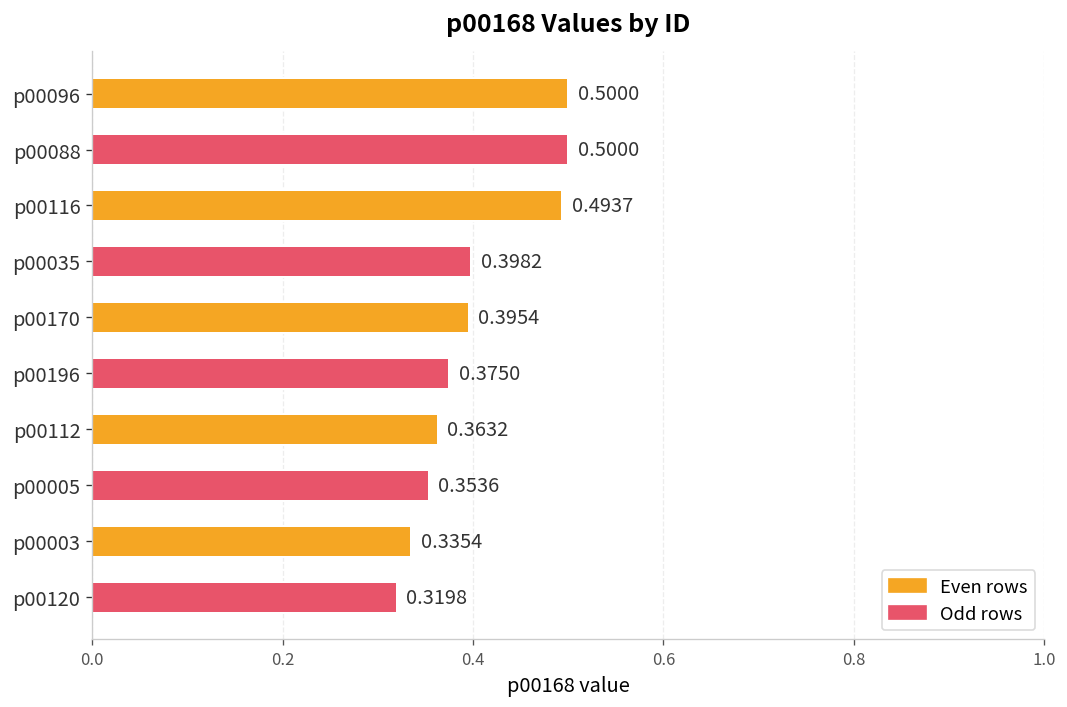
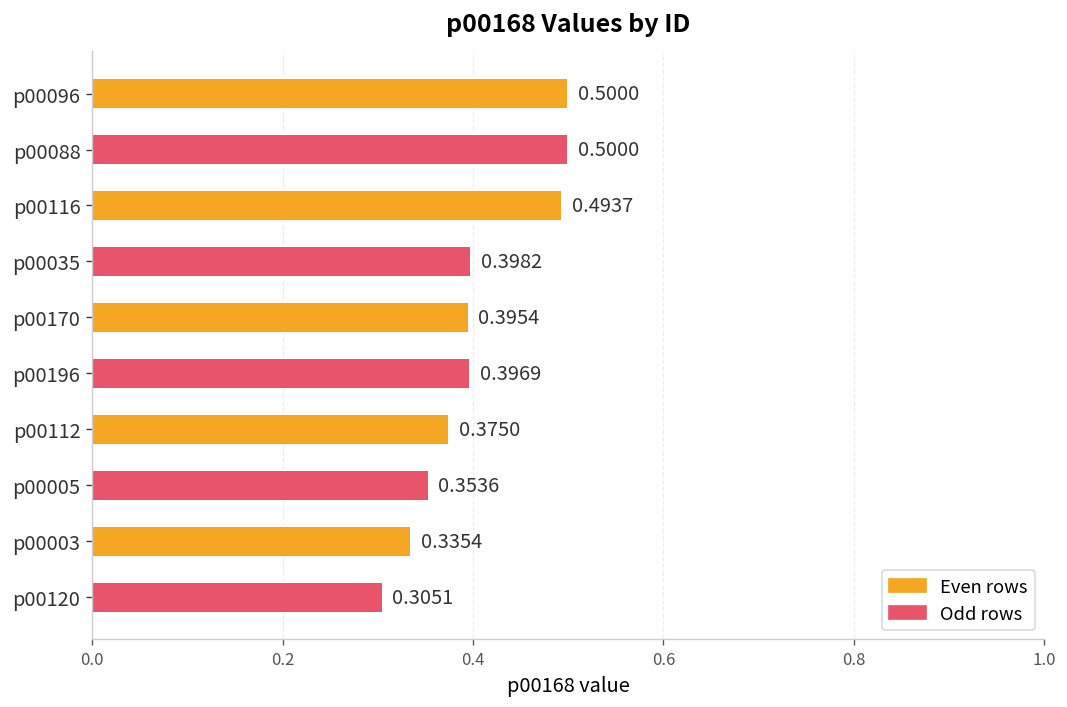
p00196: 0.3750 -> 0.3969
p00112: 0.3632 -> 0.3750
p00120: 0.3198 -> 0.3051
